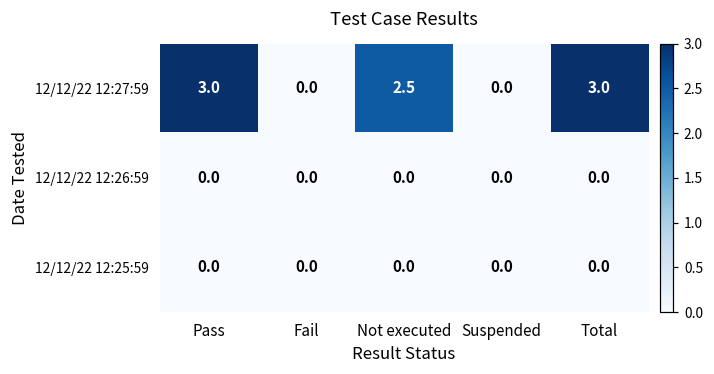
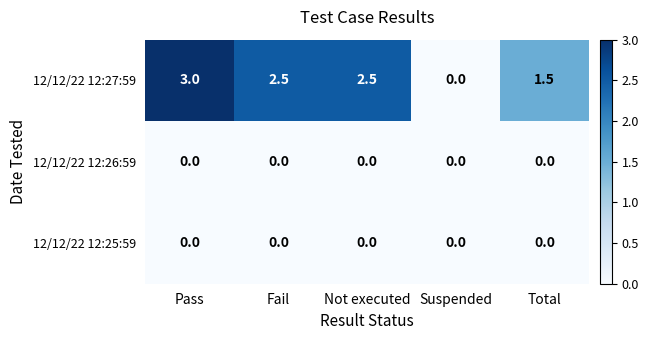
12/12/22 12:27:59, Fail: 0.0 -> 2.5
12/12/22 12:27:59, Total: 3.0 -> 1.5
